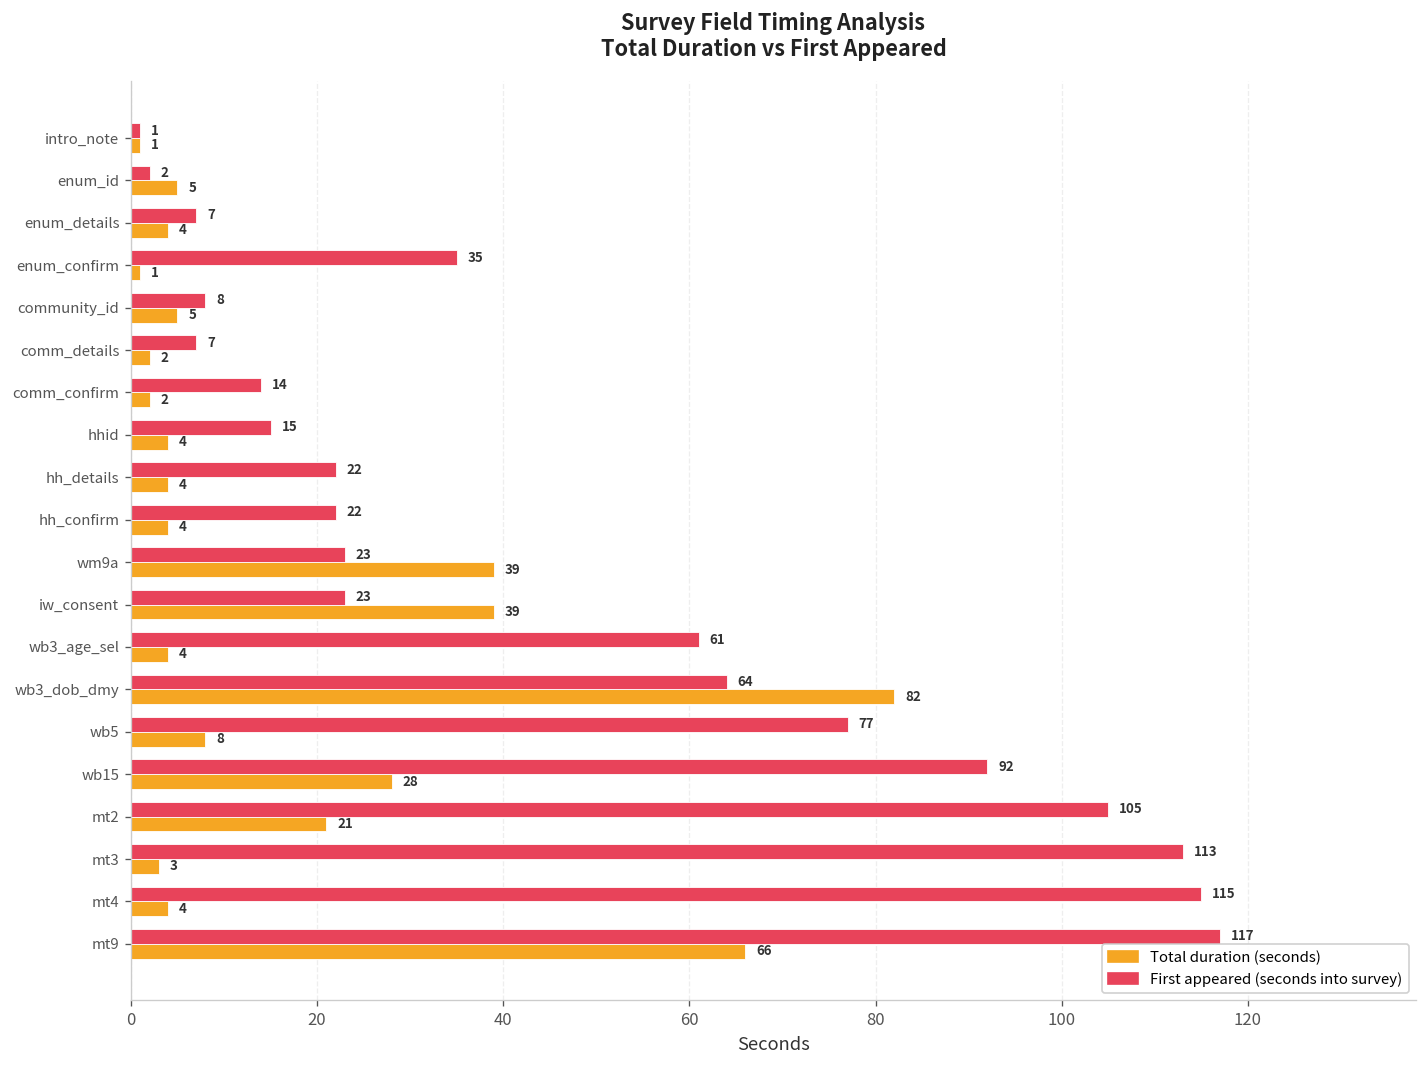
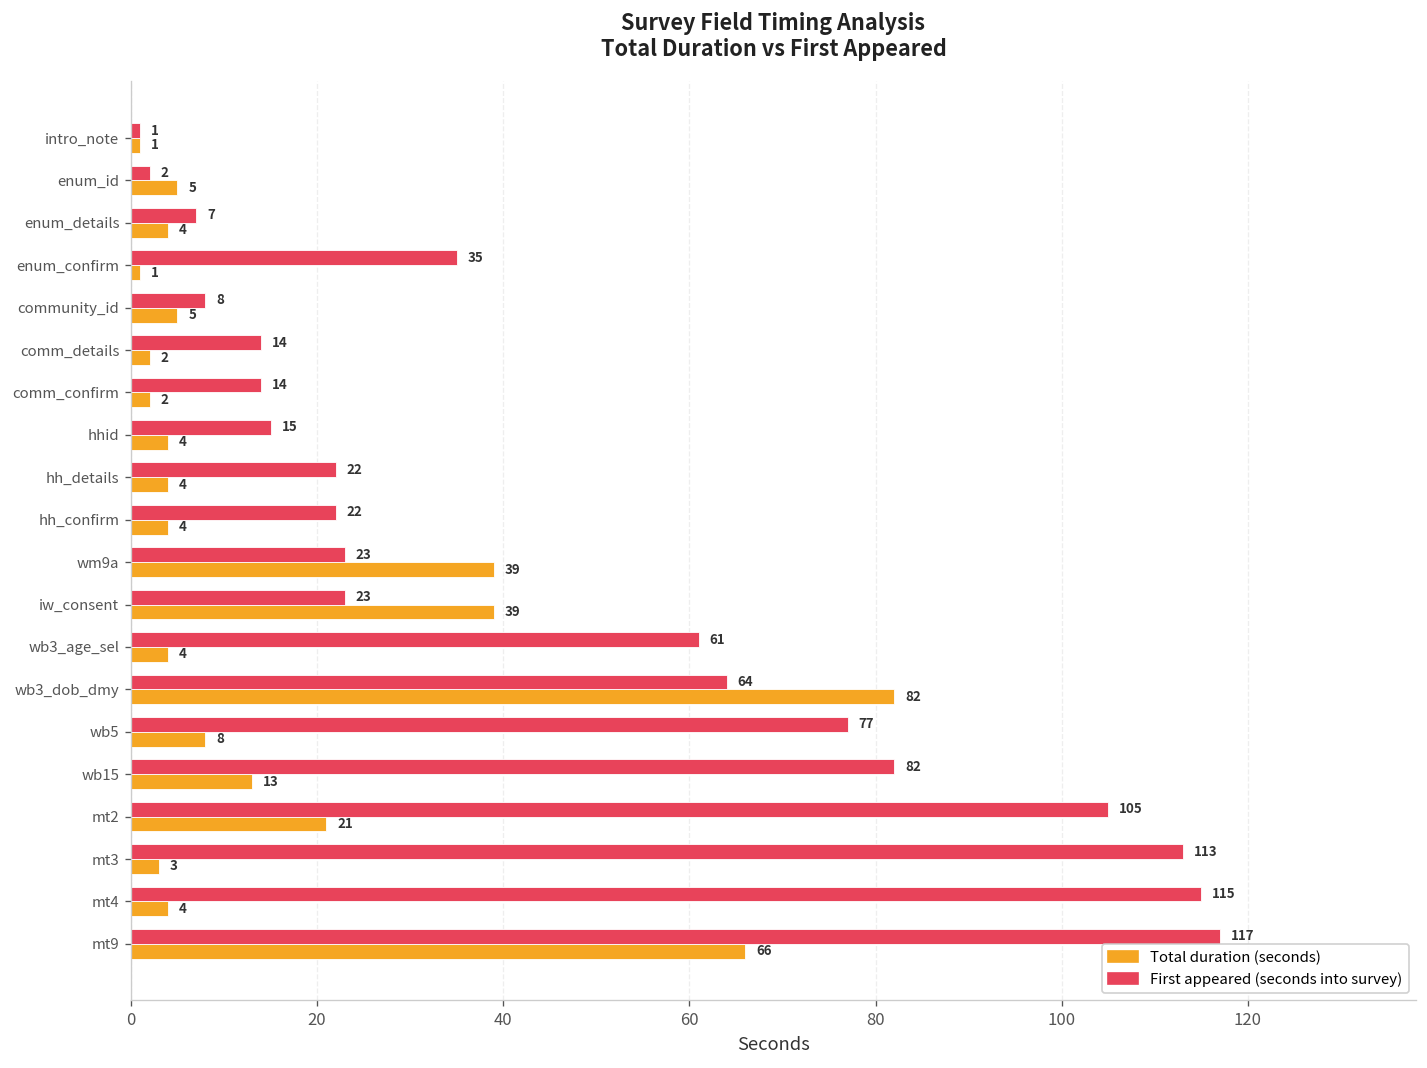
First appeared (seconds into survey), comm_details: 7 -> 14
First appeared (seconds into survey), wb15: 92 -> 82
Total duration (seconds), wb15: 28 -> 13
